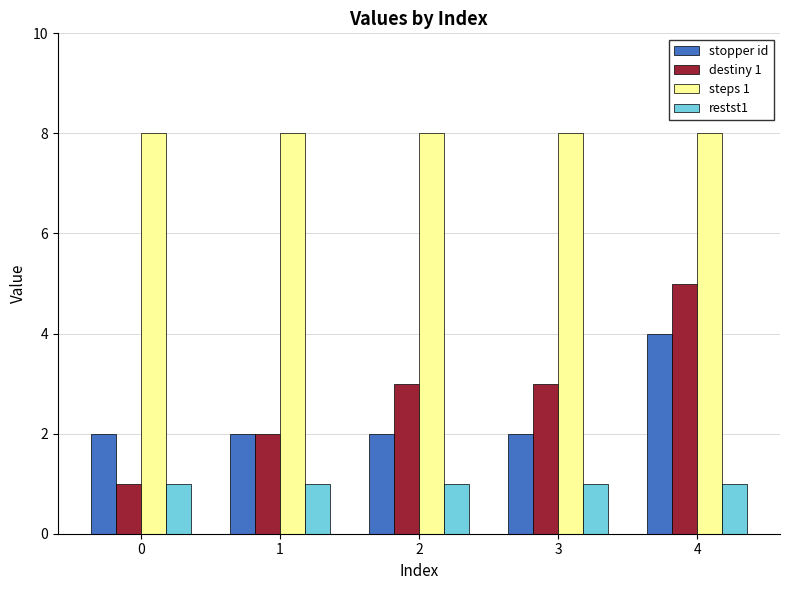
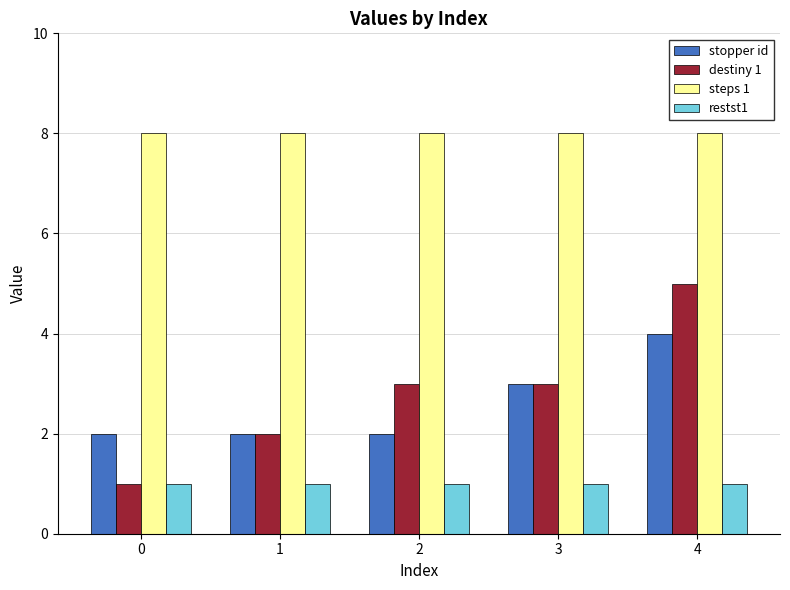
stopper id, 3: 2 -> 3
